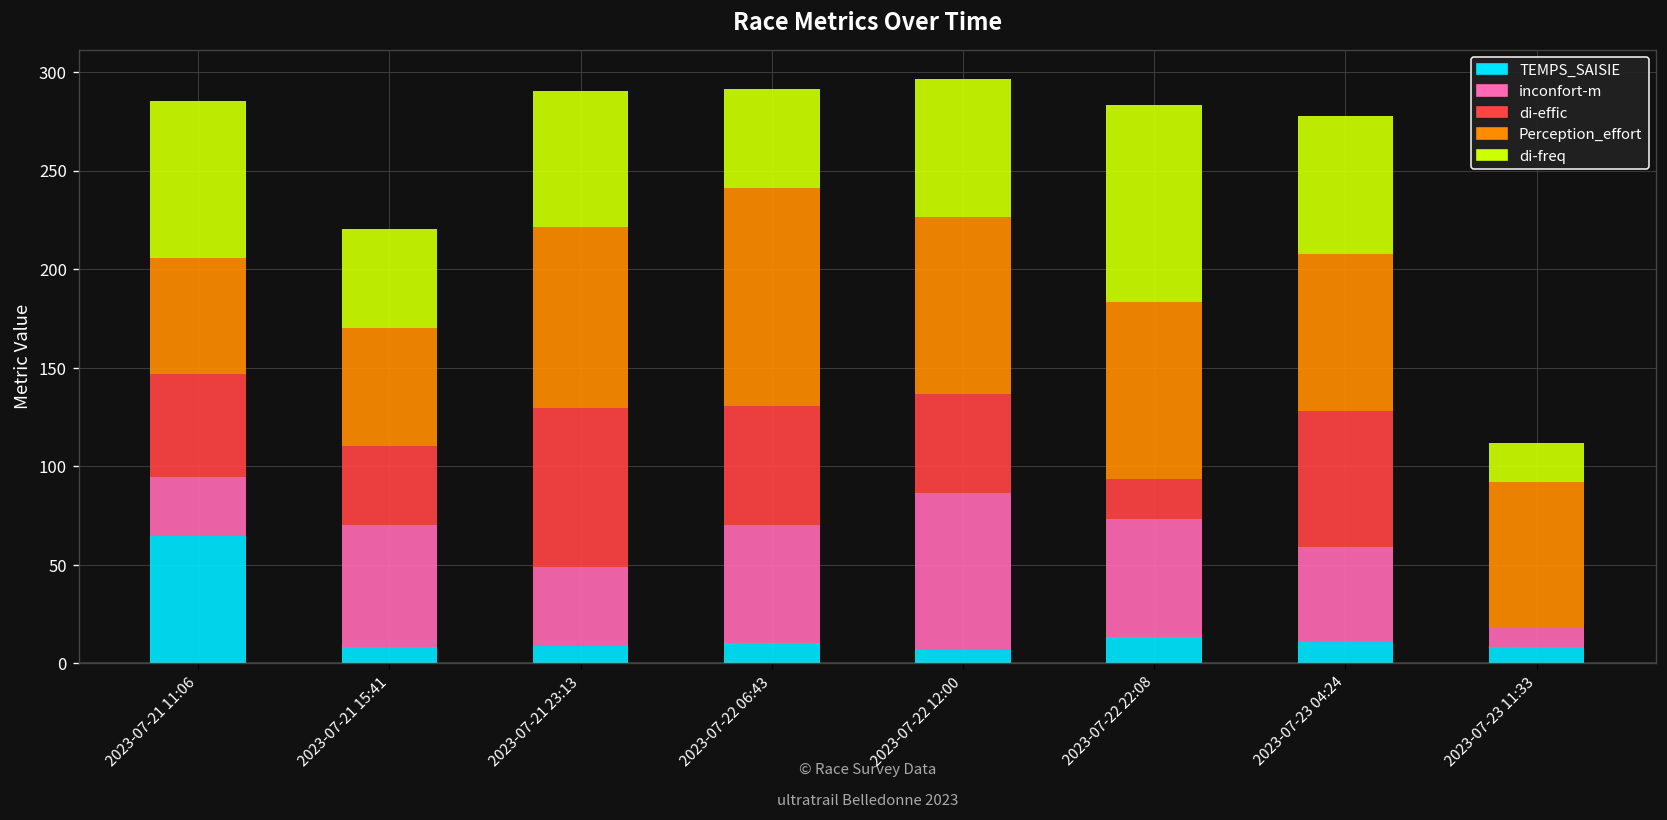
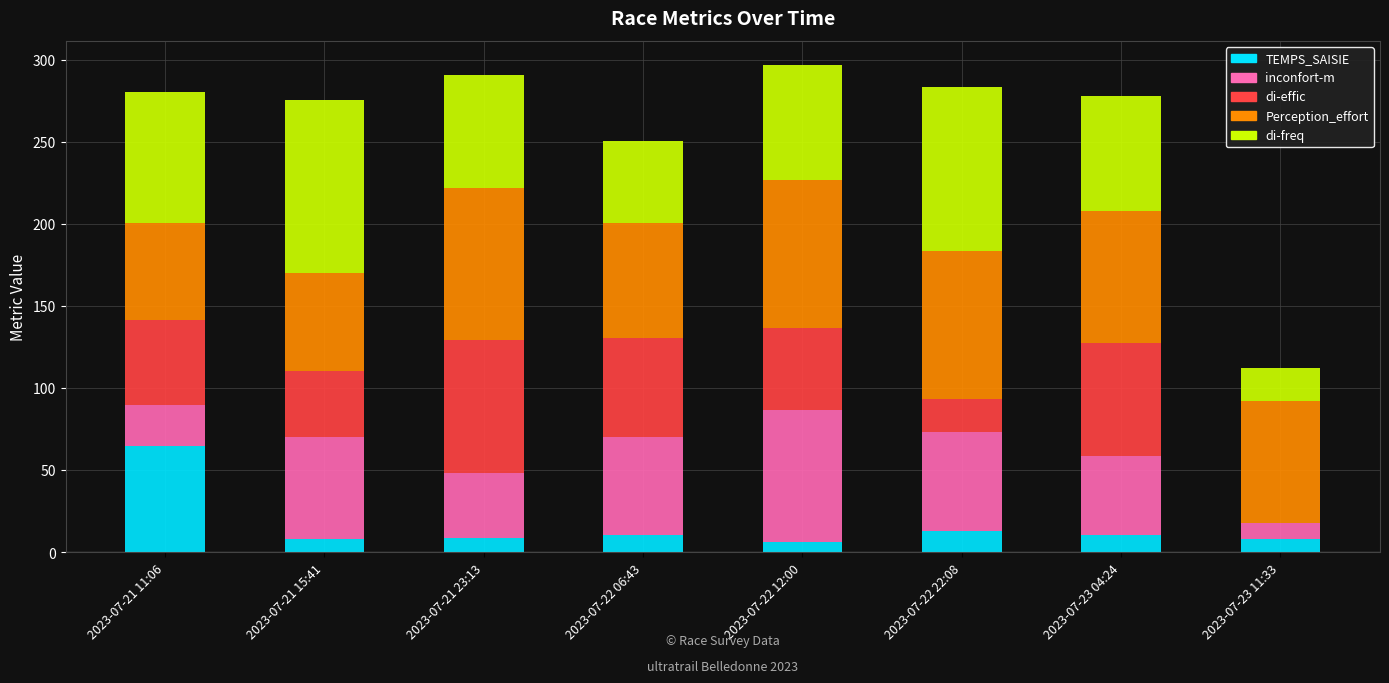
inconfort-m, 2023-07-21 11:06: 30 -> 25
di-freq, 2023-07-21 15:41: 50 -> 105
Perception_effort, 2023-07-22 06:43: 111 -> 70
